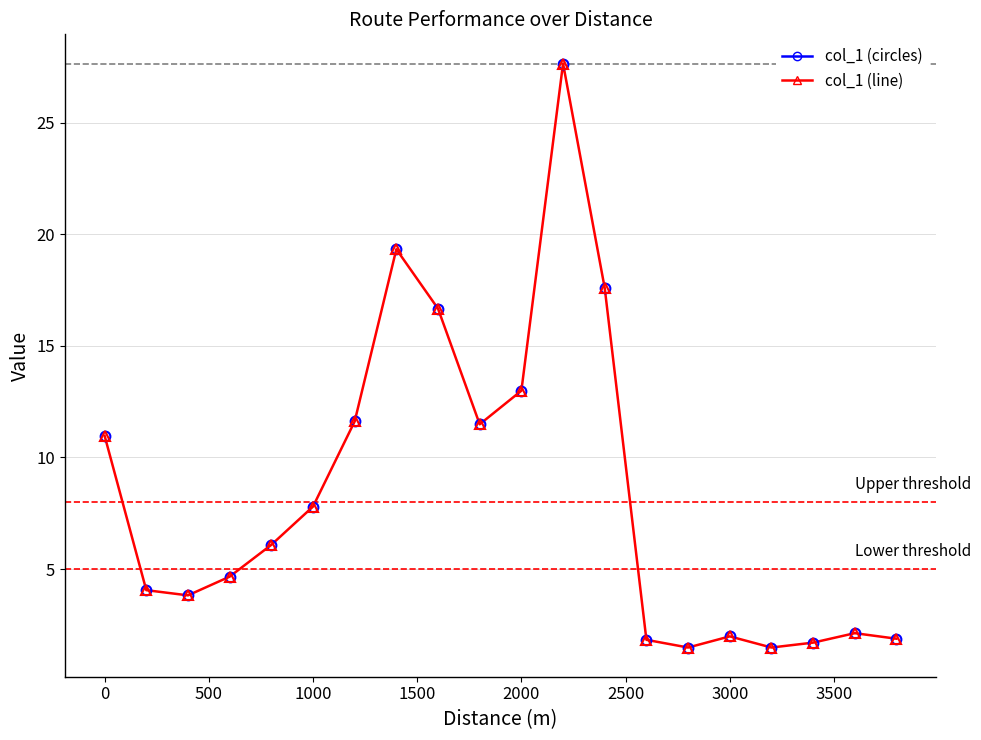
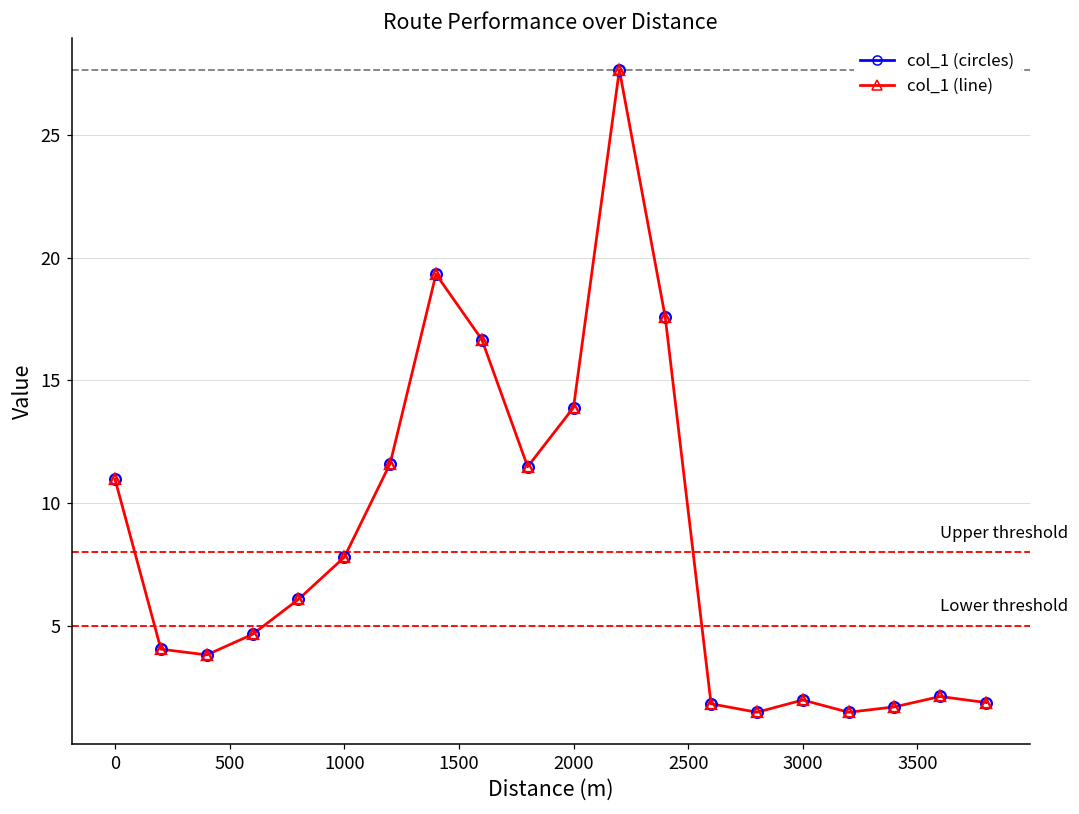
2000: 13.0 -> 13.9
